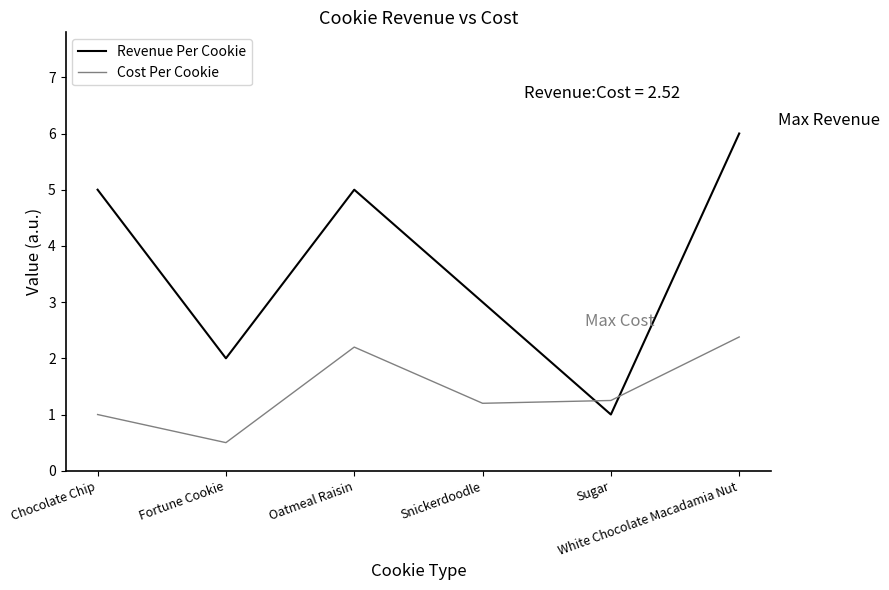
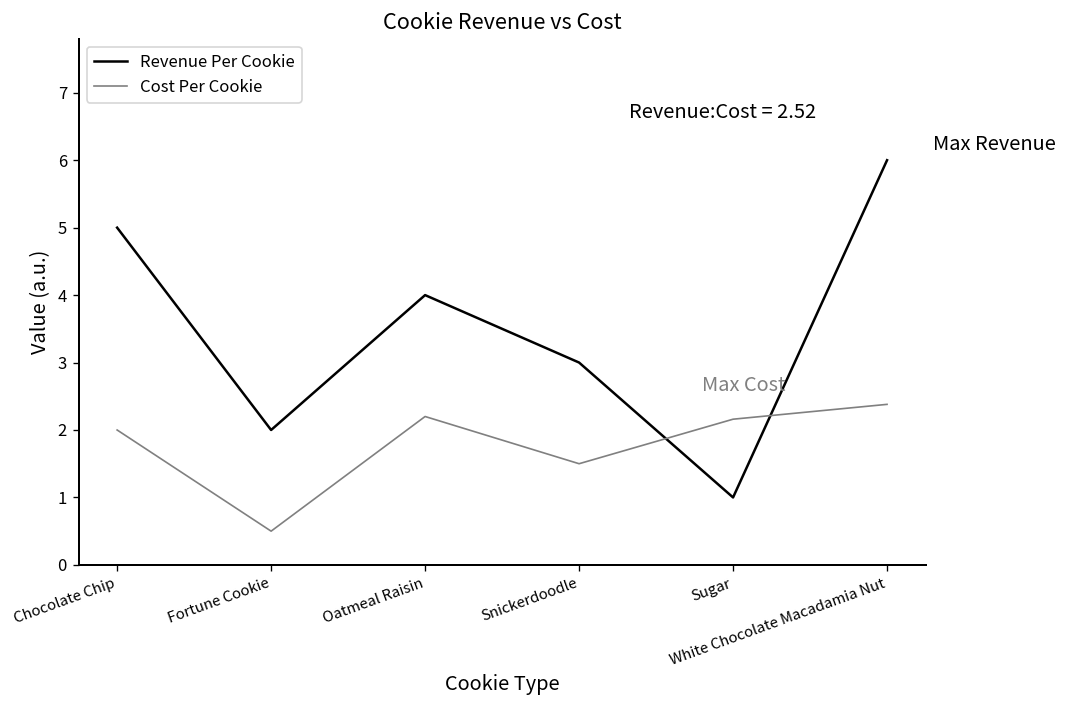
Cost Per Cookie, Chocolate Chip: 1 -> 2
Revenue Per Cookie, Oatmeal Raisin: 5 -> 4
Cost Per Cookie, Snickerdoodle: 1.2 -> 1.5
Cost Per Cookie, Sugar: 1.3 -> 2.2
